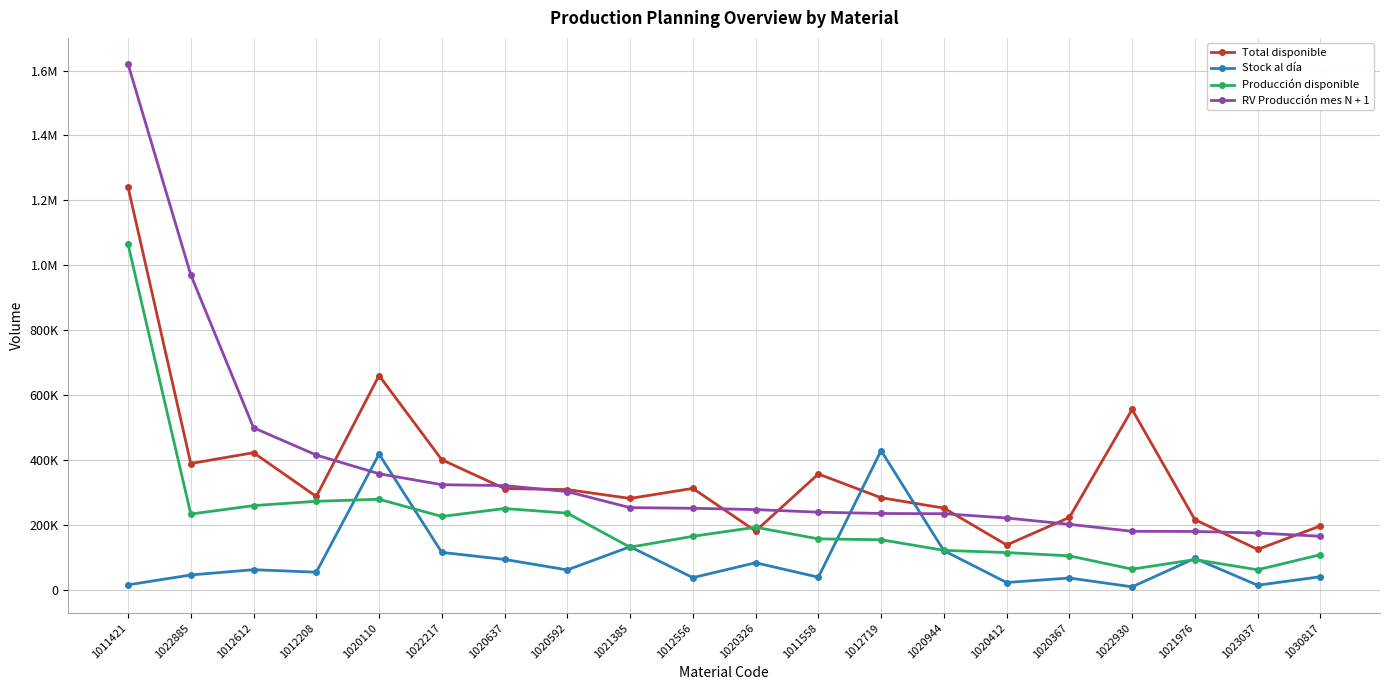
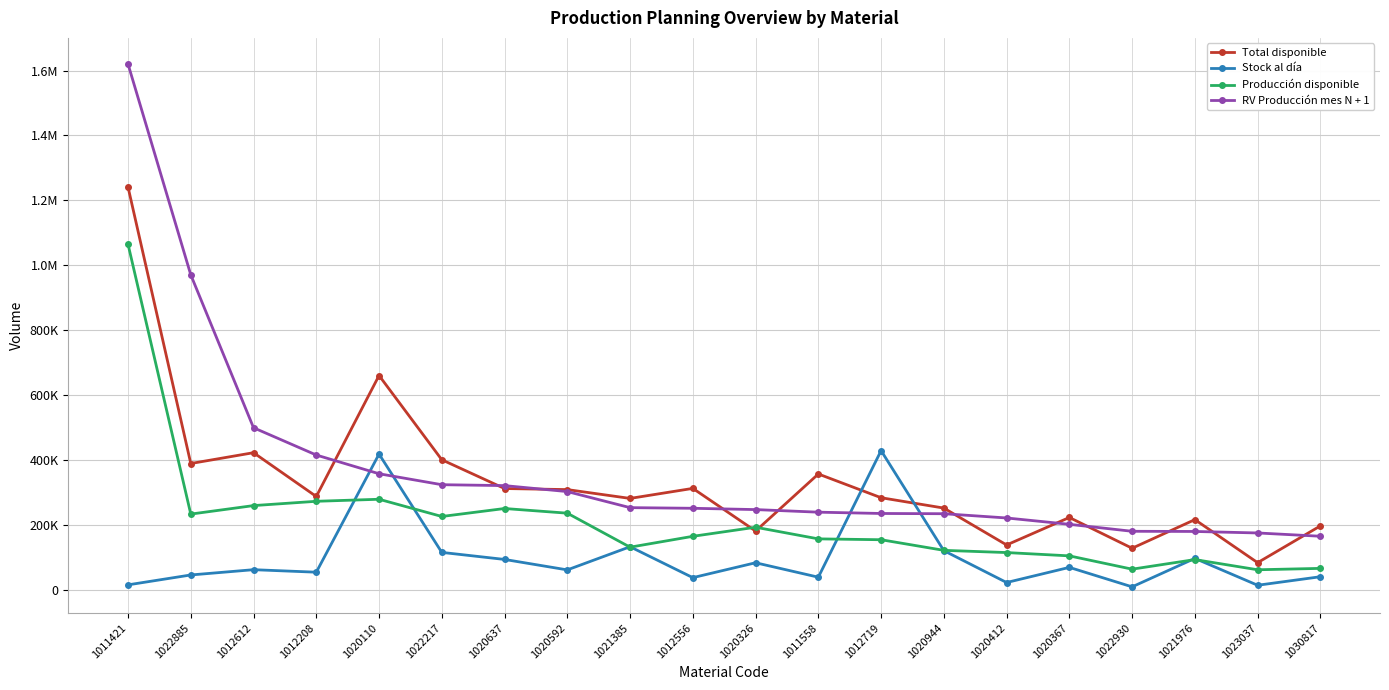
Stock al día, 1020367: 40000 -> 70000
Total disponible, 1022930: 560000 -> 130000
Total disponible, 1023037: 130000 -> 80000
Producción disponible, 1030817: 110000 -> 70000
